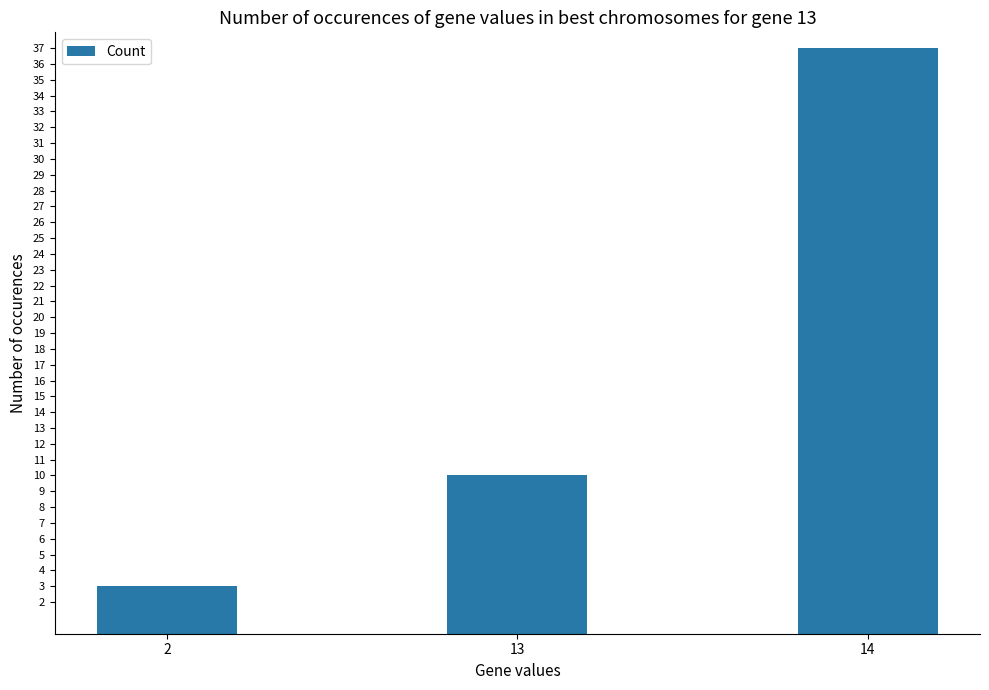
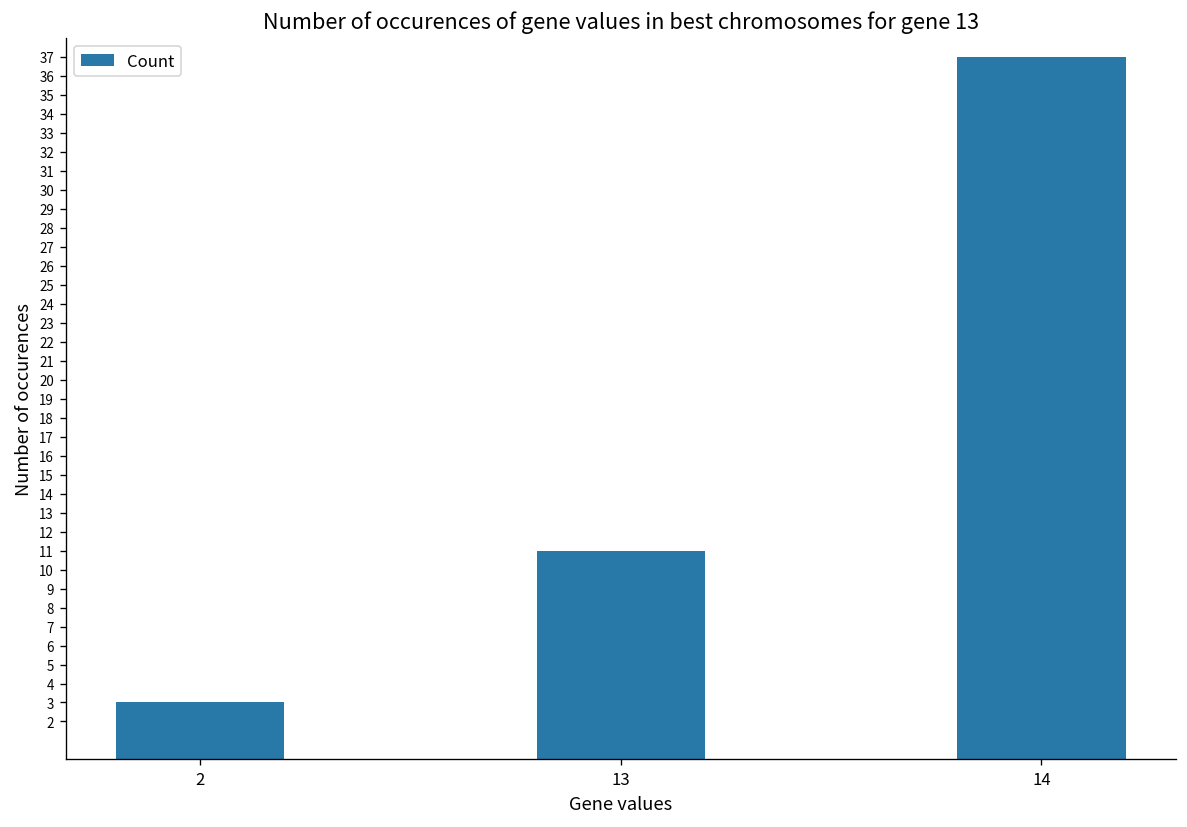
13: 10 -> 11
